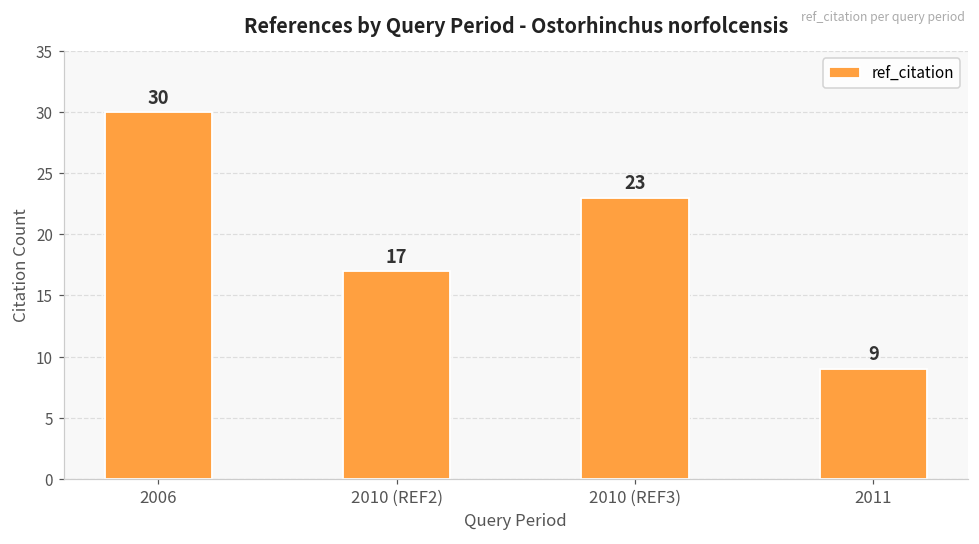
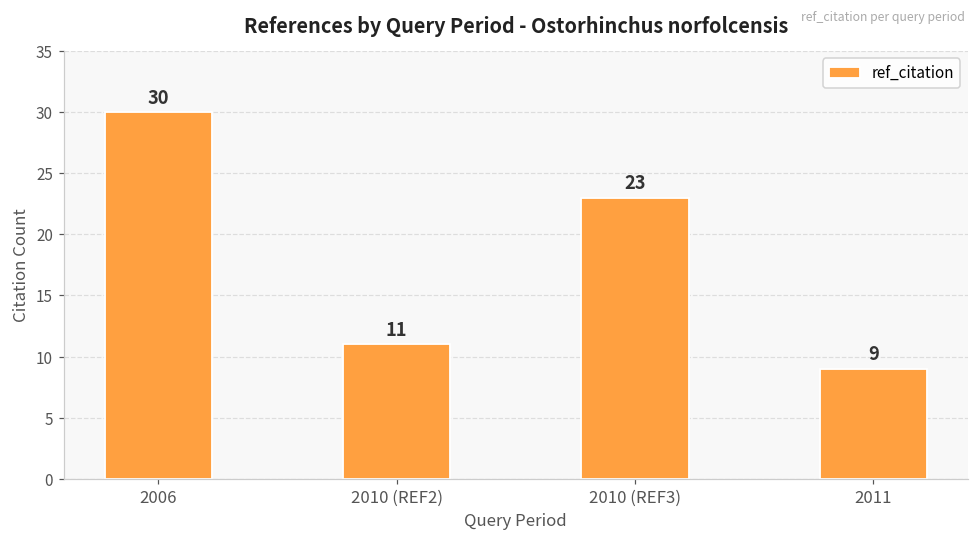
2010 (REF2): 17 -> 11
